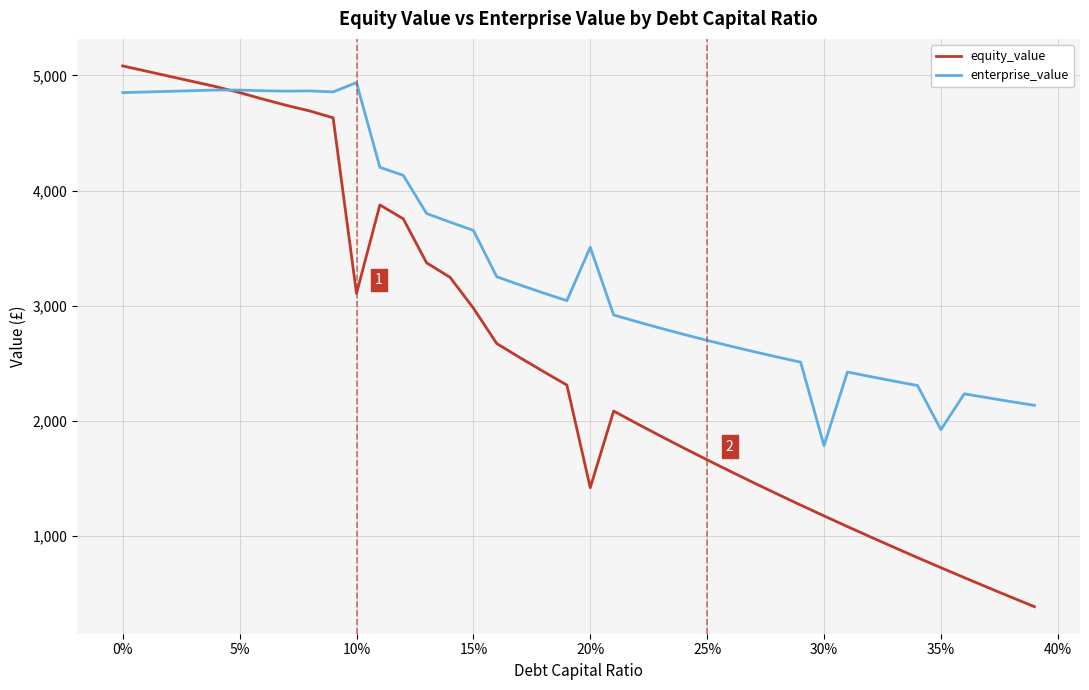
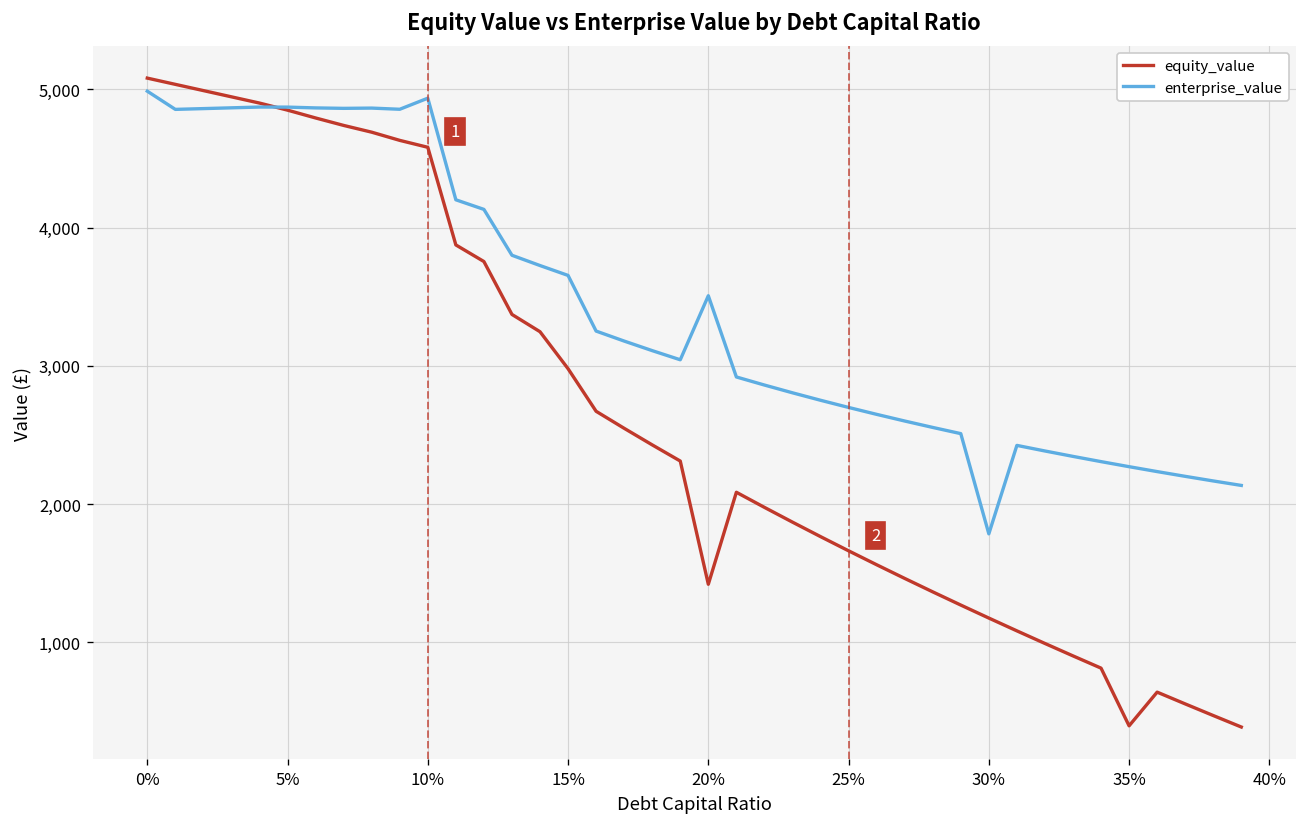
enterprise_value, 0%: 4,850 -> 4,990
equity_value, 10%: 3,110 -> 4,580
equity_value, 35%: 720 -> 390
enterprise_value, 35%: 1,920 -> 2,270
